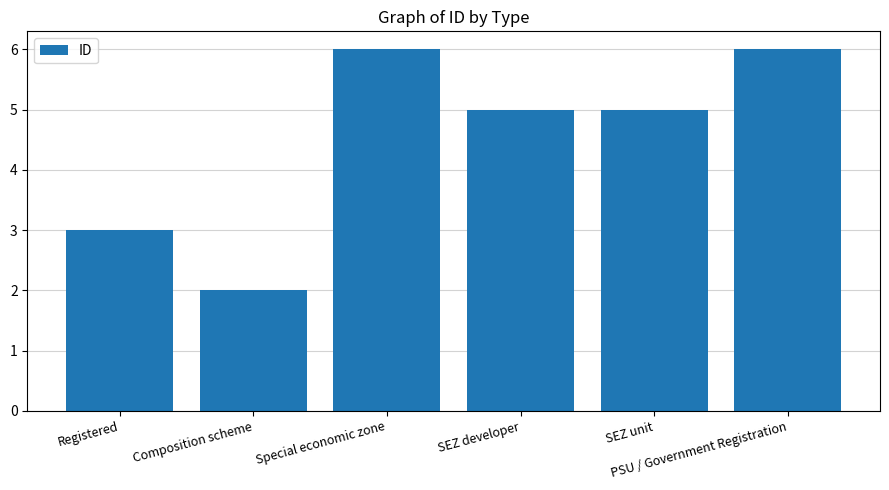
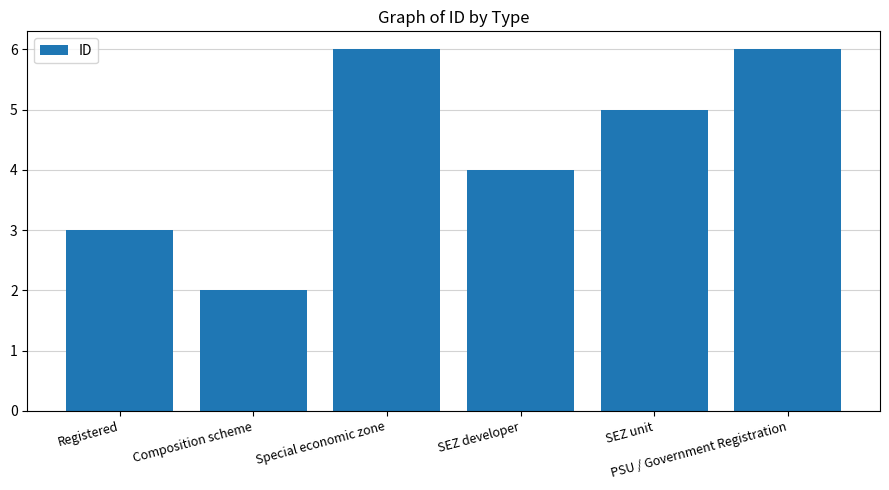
SEZ developer: 5 -> 4
